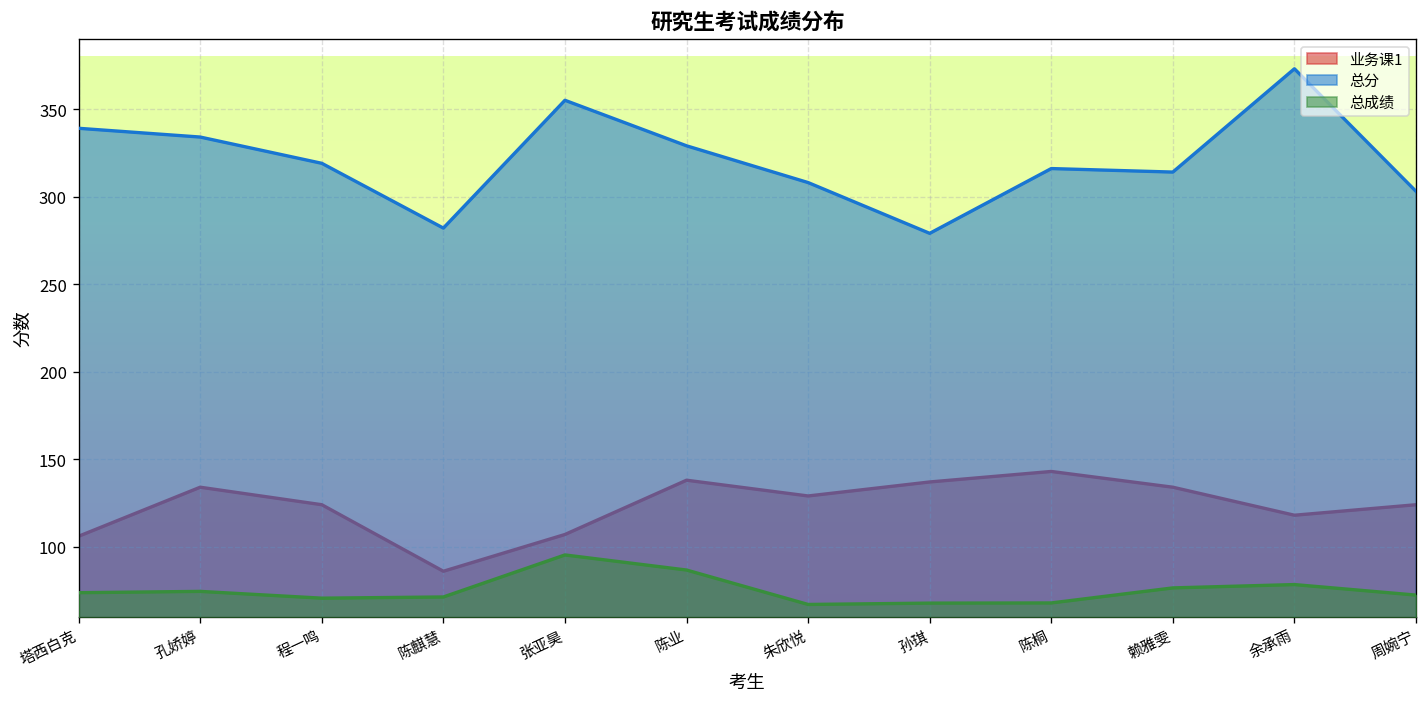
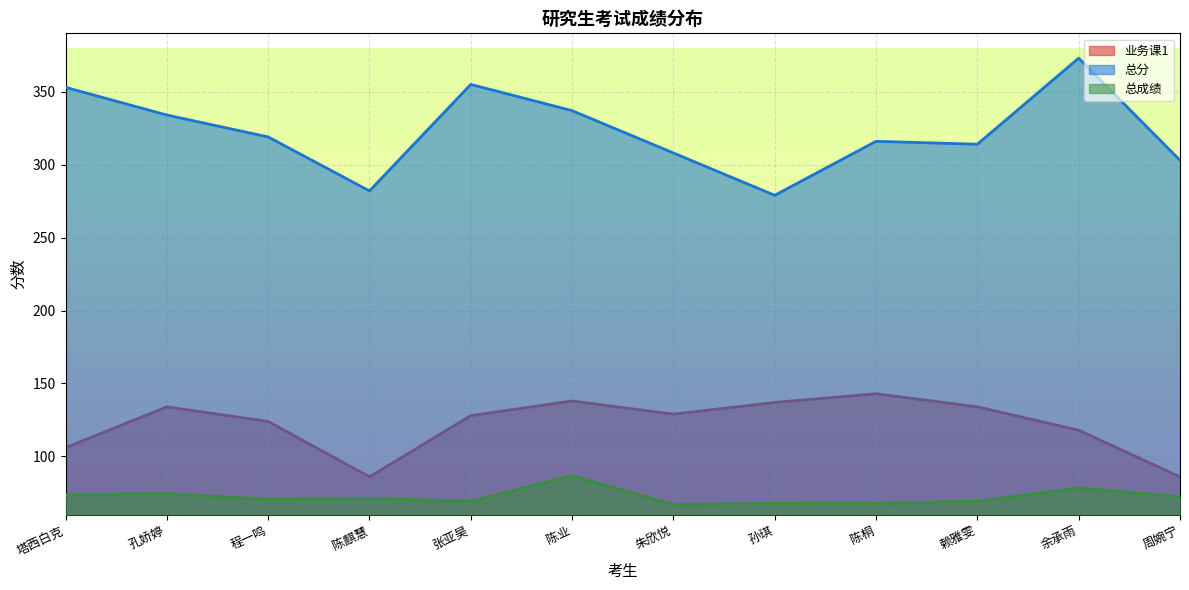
总分, 塔西白克: 339 -> 353
业务课1, 张亚昊: 107 -> 128
总成绩, 张亚昊: 95 -> 69
总分, 陈业: 329 -> 337
总成绩, 赖雅雯: 76 -> 69
业务课1, 周婉宁: 124 -> 86
